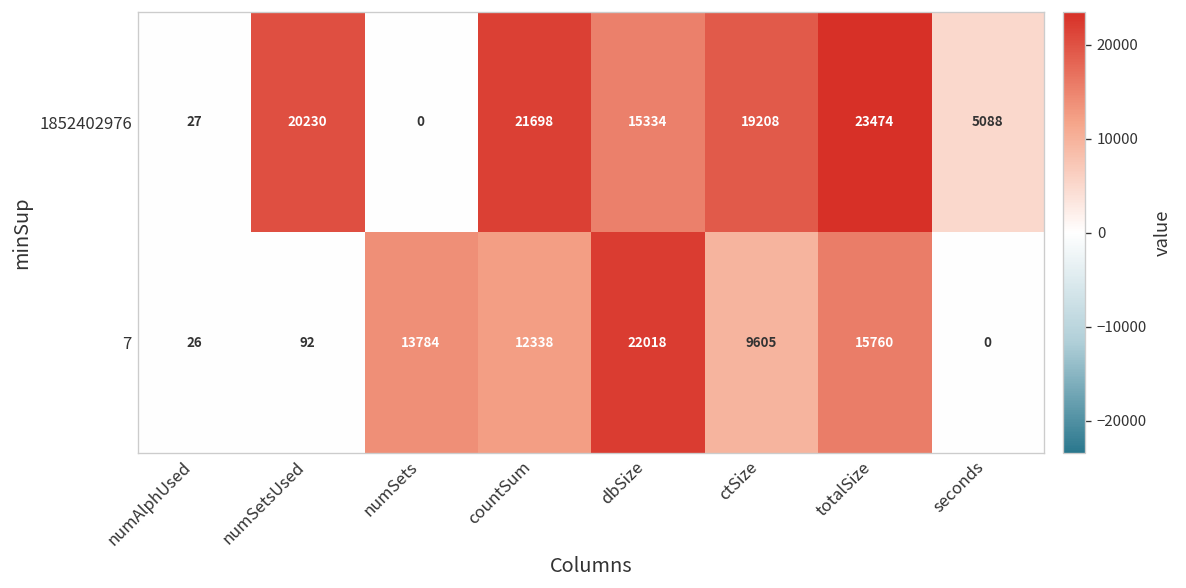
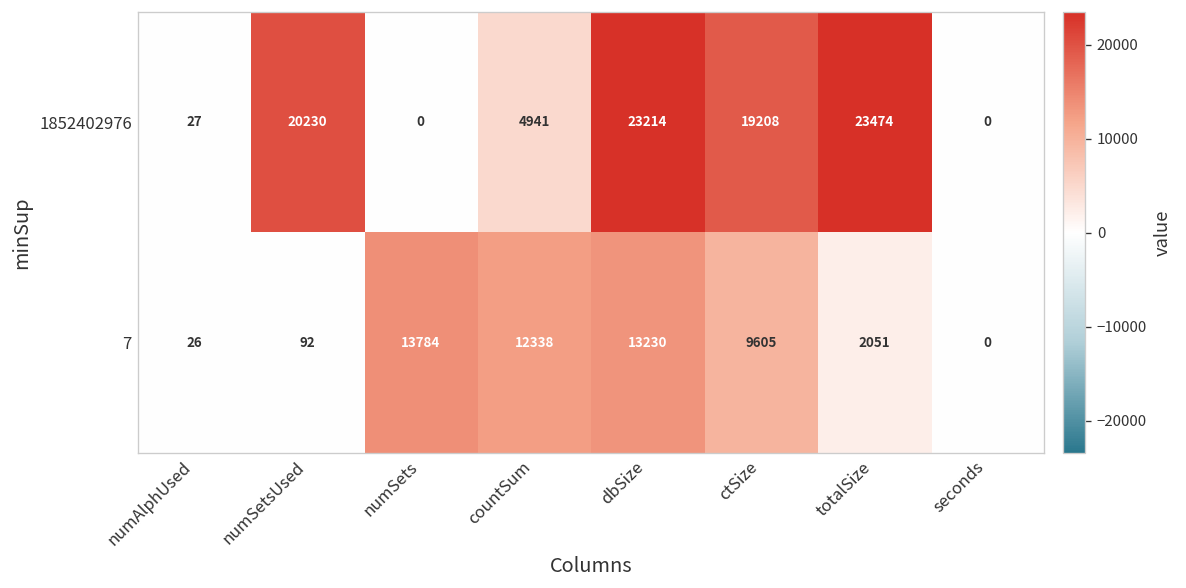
1852402976, countSum: 21698 -> 4941
1852402976, dbSize: 15334 -> 23214
1852402976, seconds: 5088 -> 0
7, dbSize: 22018 -> 13230
7, totalSize: 15760 -> 2051
